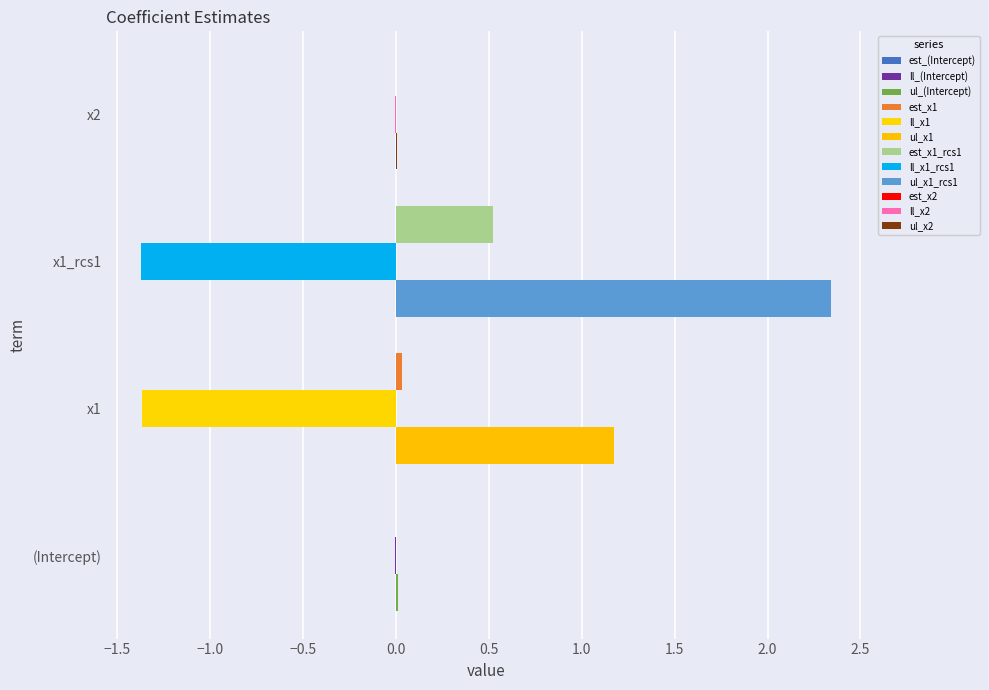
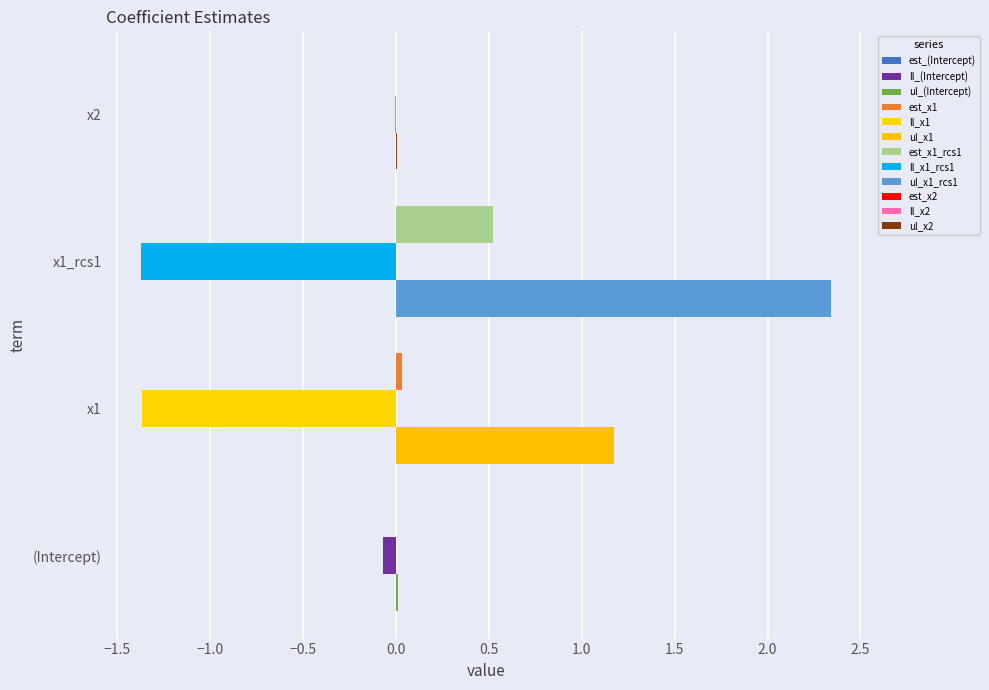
(Intercept): 0.00 -> -0.07
